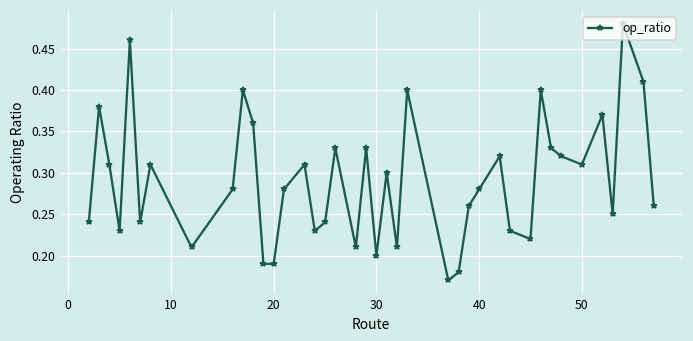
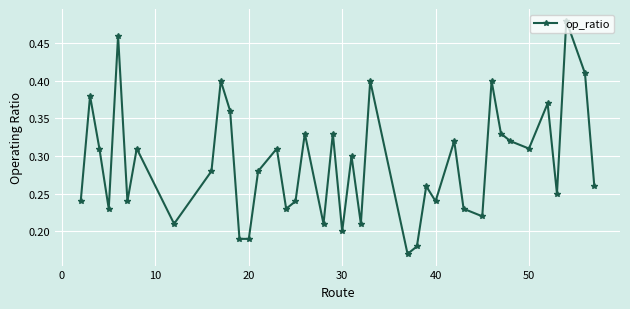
40: 0.28 -> 0.24
